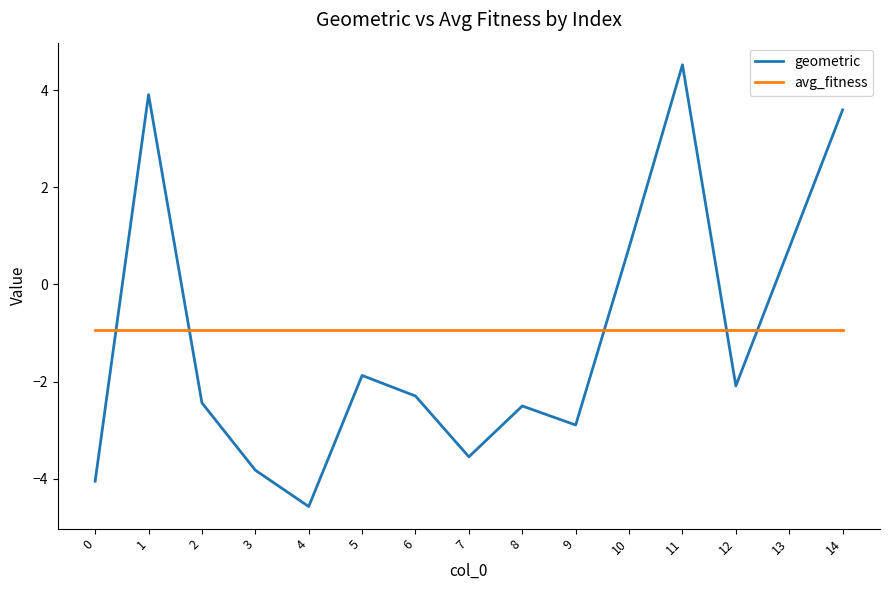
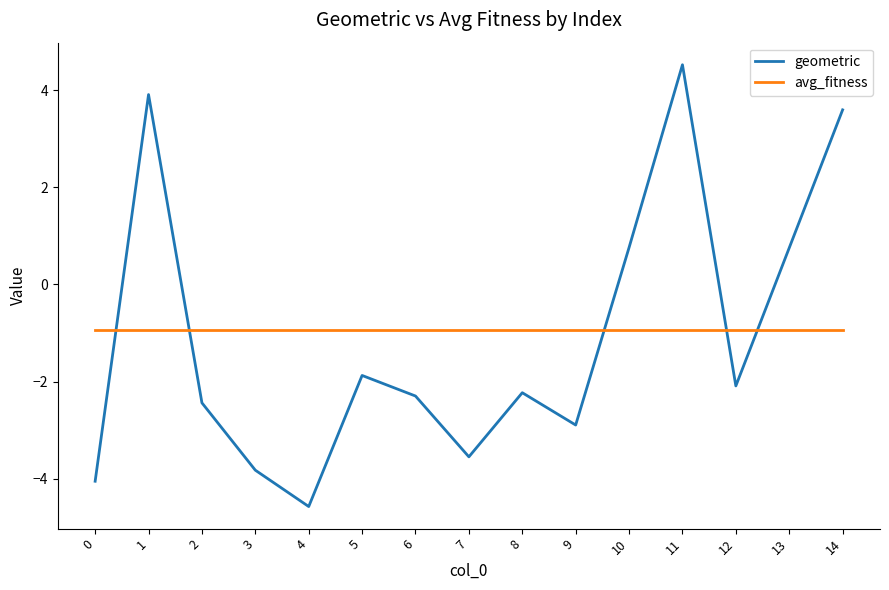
geometric, 8: -2.5 -> -2.2
